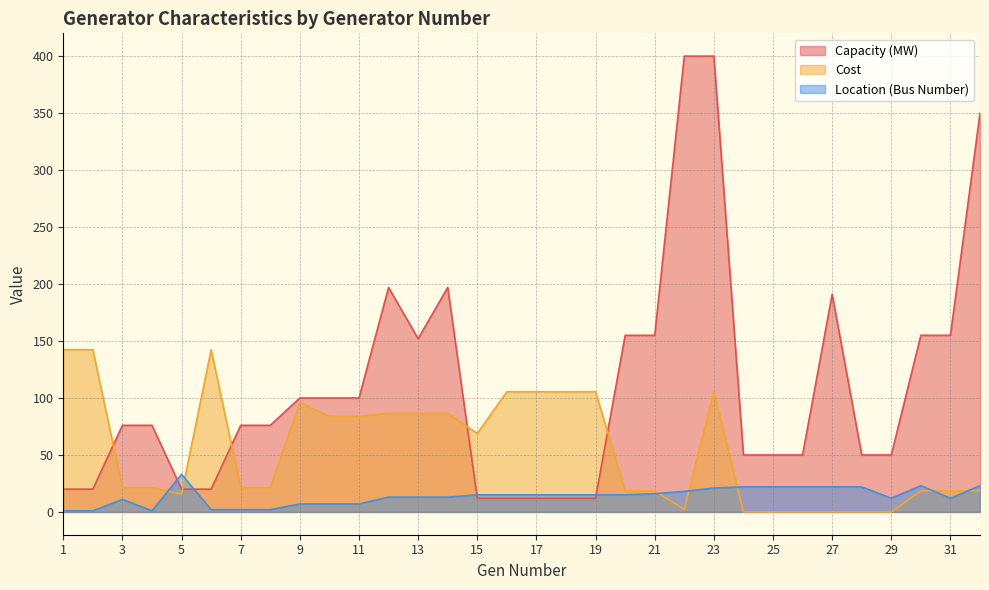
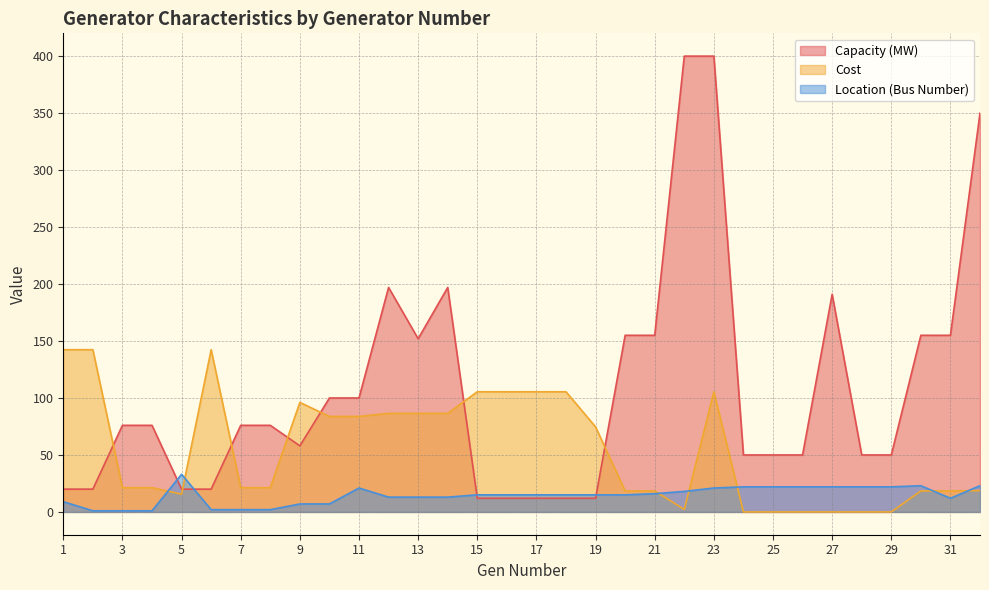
Location (Bus Number), 1: 1 -> 9
Location (Bus Number), 3: 11 -> 1
Capacity (MW), 9: 100 -> 58
Location (Bus Number), 11: 7 -> 21
Cost, 15: 69 -> 105
Cost, 19: 105 -> 75
Location (Bus Number), 29: 12 -> 22
